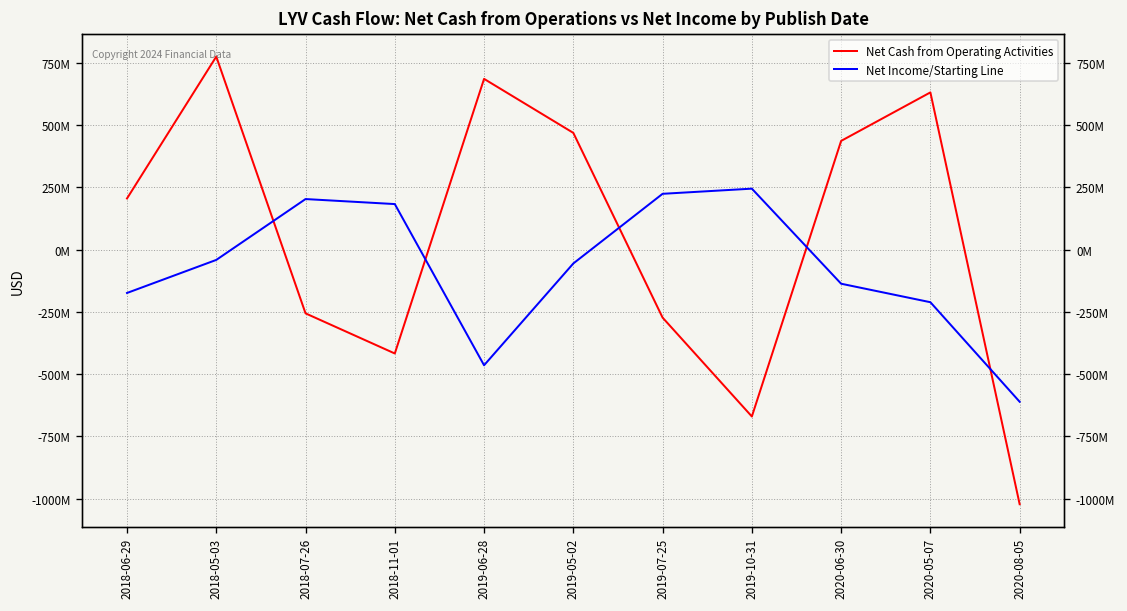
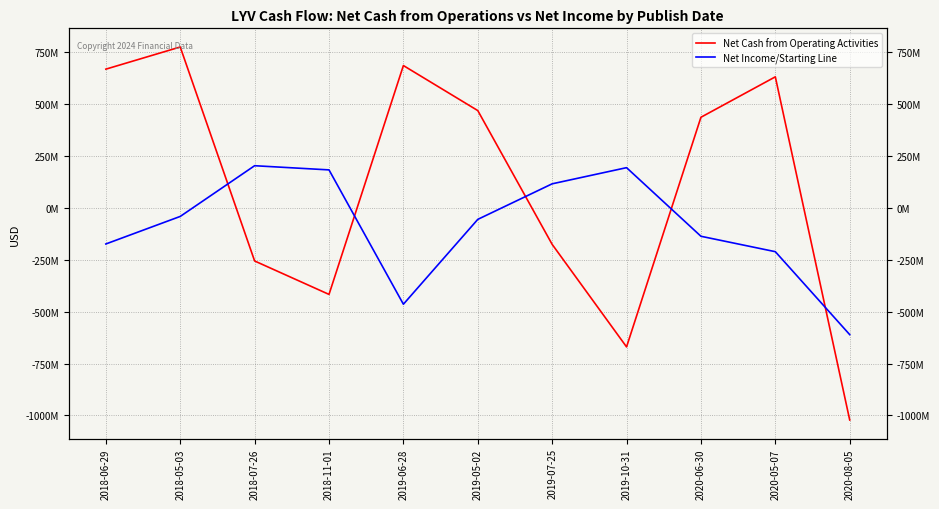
Net Cash from Operating Activities, 2018-06-29: 210000000 -> 670000000
Net Cash from Operating Activities, 2019-07-25: -270000000 -> -180000000
Net Income/Starting Line, 2019-07-25: 220000000 -> 120000000
Net Income/Starting Line, 2019-10-31: 250000000 -> 190000000
